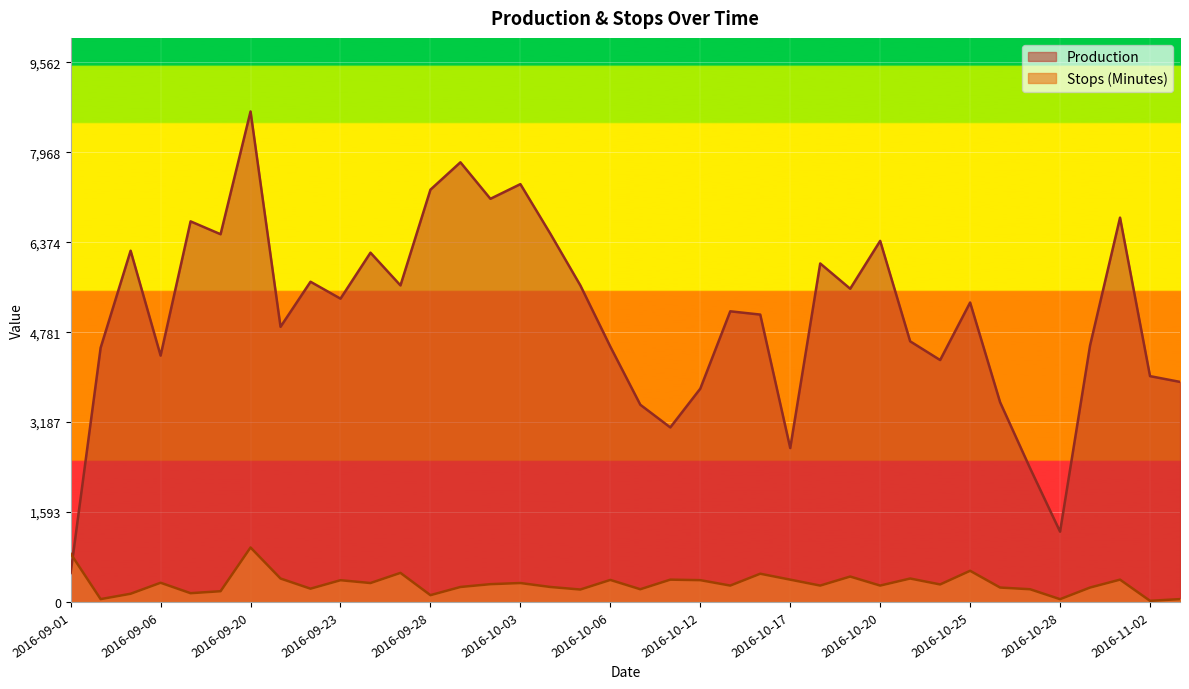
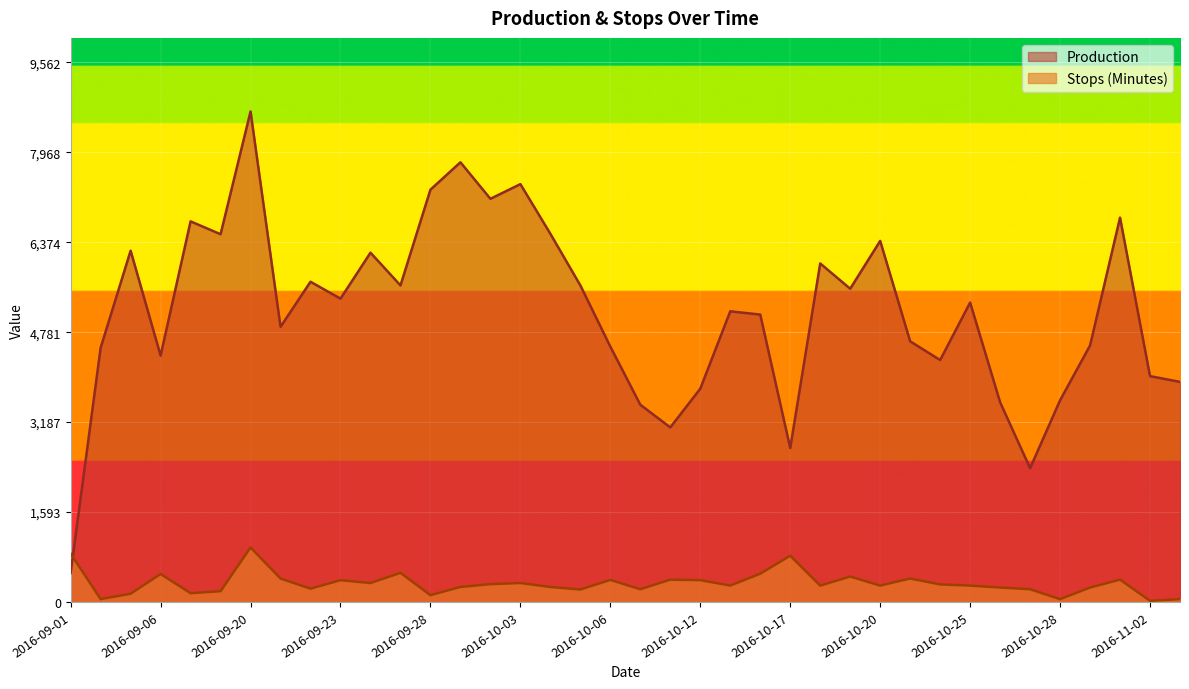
Stops (Minutes), 2016-09-06: 300 -> 500
Stops (Minutes), 2016-10-17: 400 -> 800
Stops (Minutes), 2016-10-25: 600 -> 300
Production, 2016-10-28: 1,200 -> 3,600
